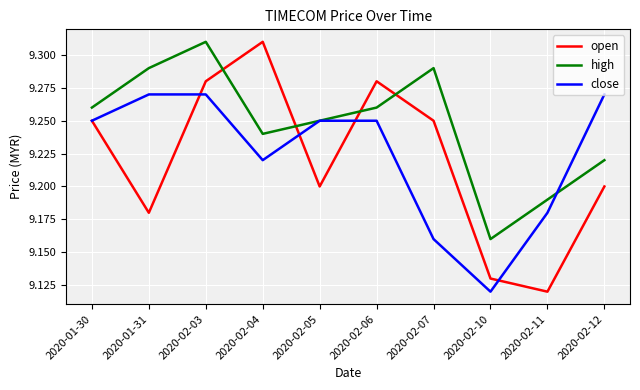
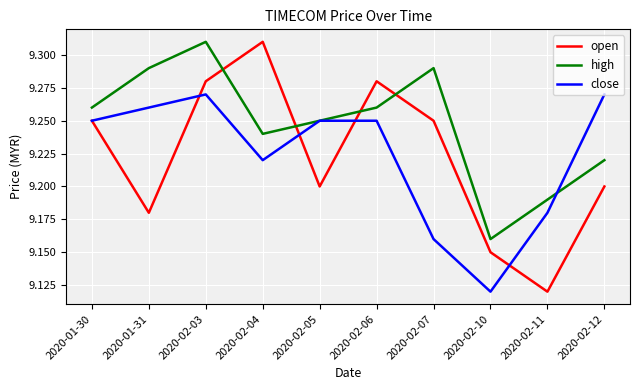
close, 2020-01-31: 9.27 -> 9.26
open, 2020-02-10: 9.13 -> 9.15
